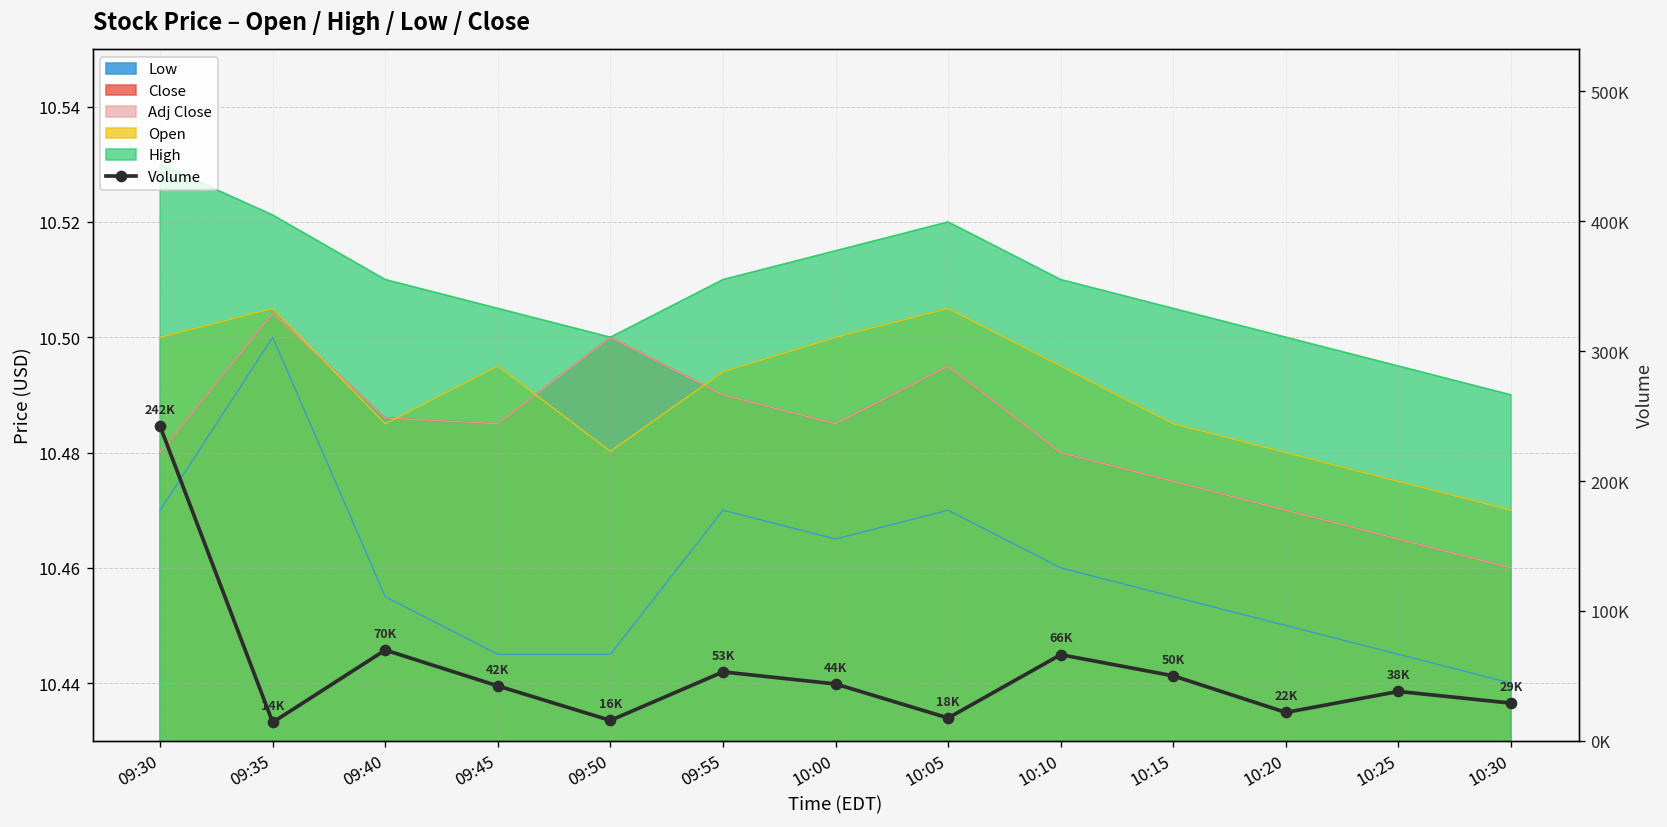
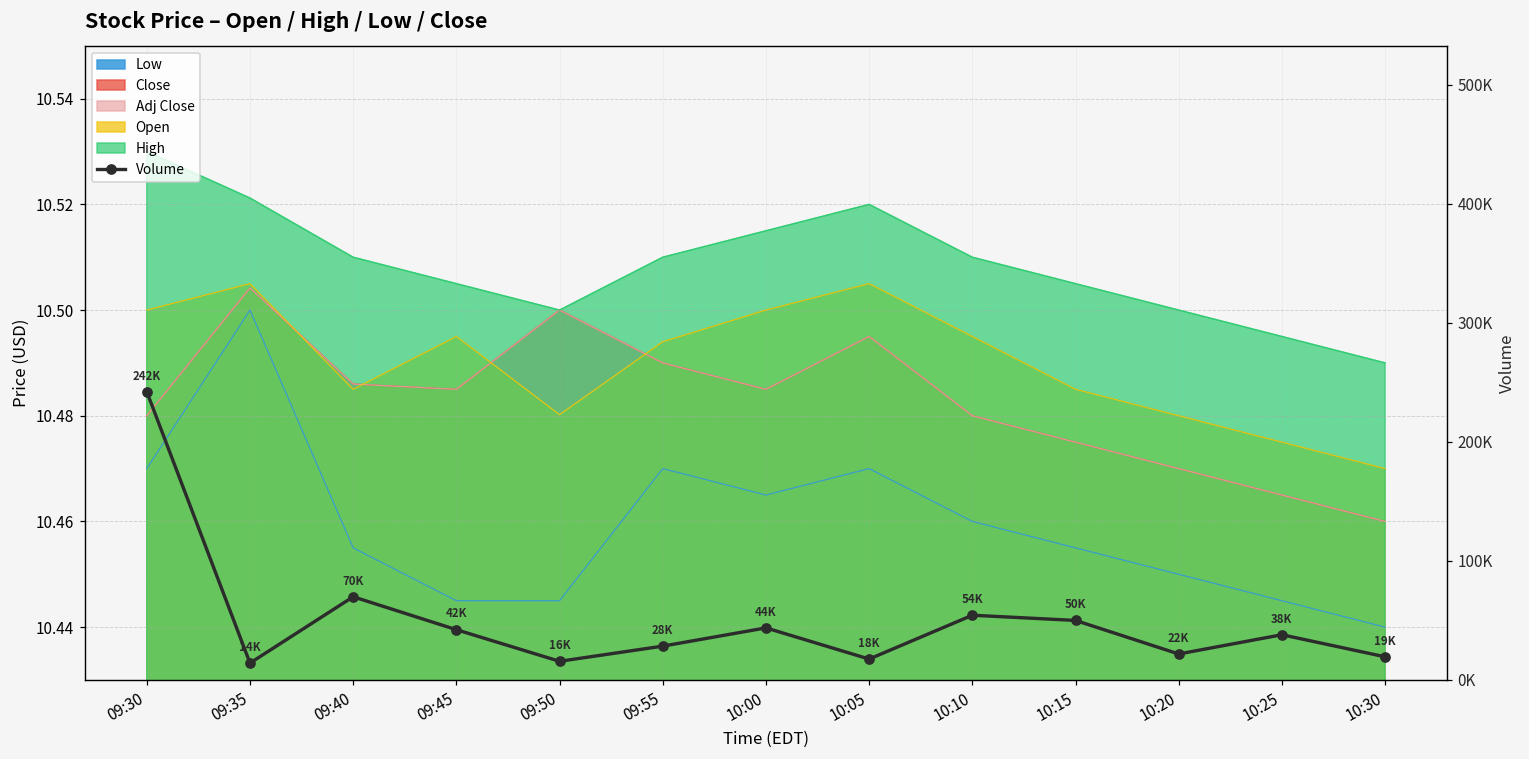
Volume, 09:55: 53K -> 28K
Volume, 10:10: 66K -> 54K
Volume, 10:30: 29K -> 19K
